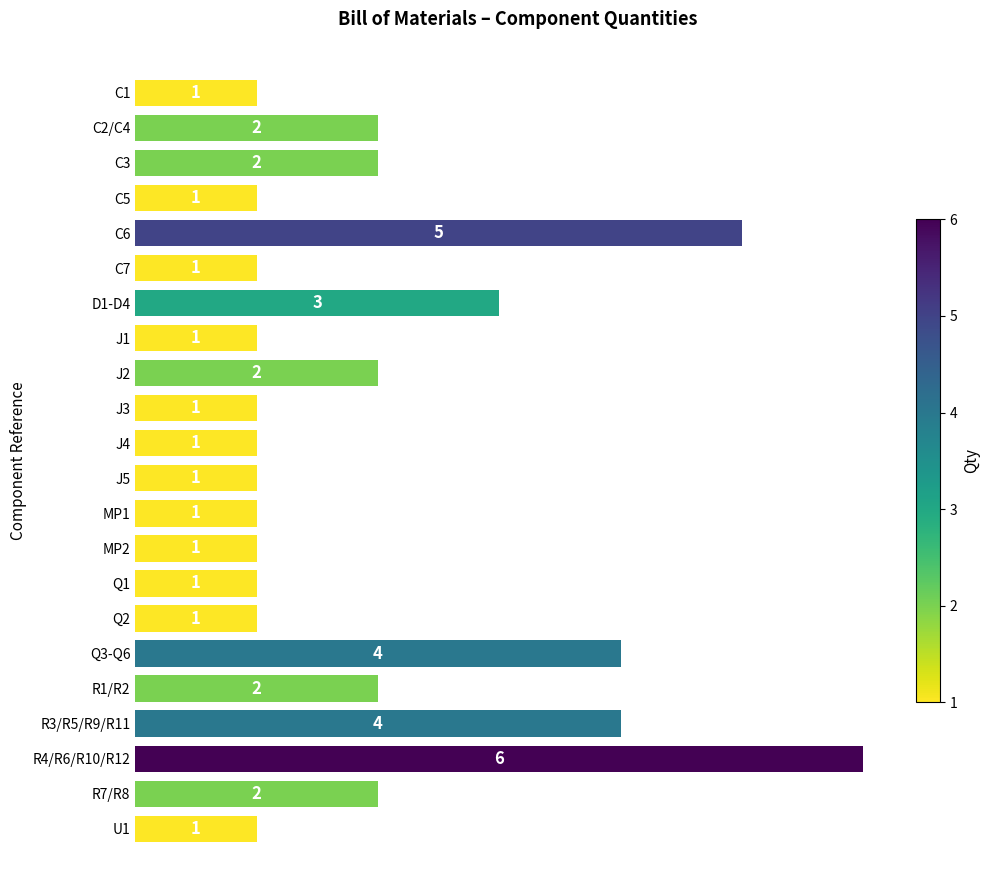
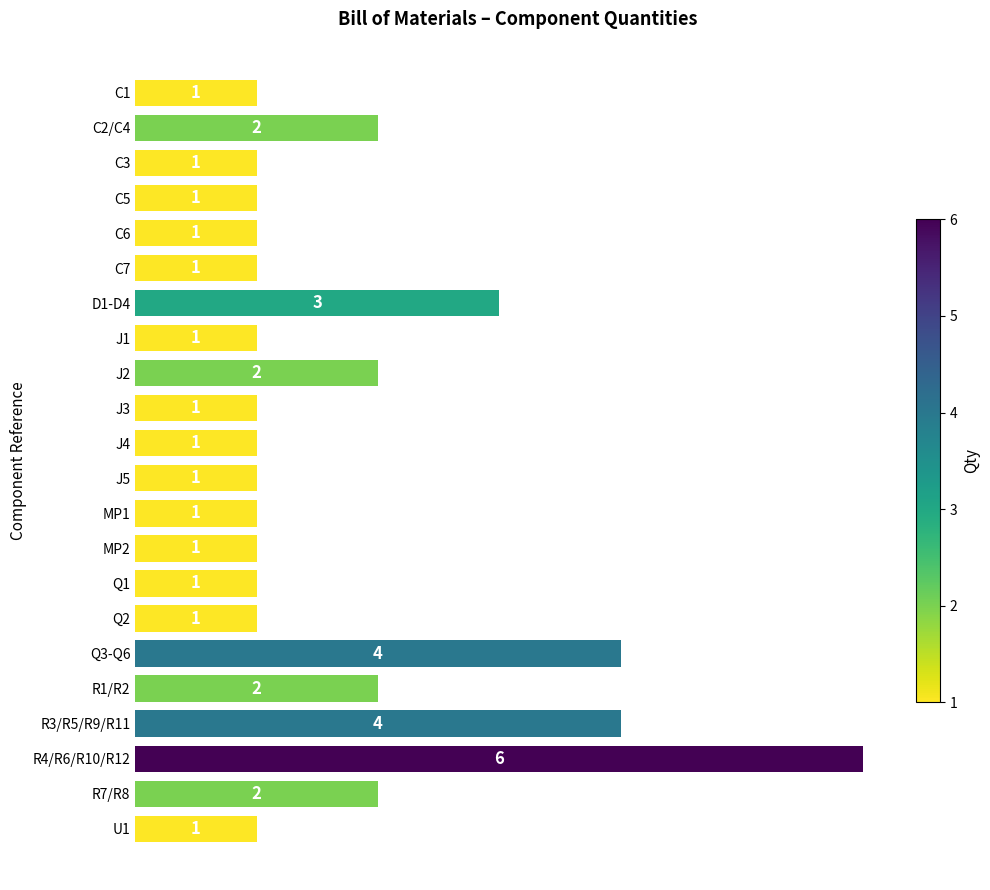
C3: 2 -> 1
C6: 5 -> 1
